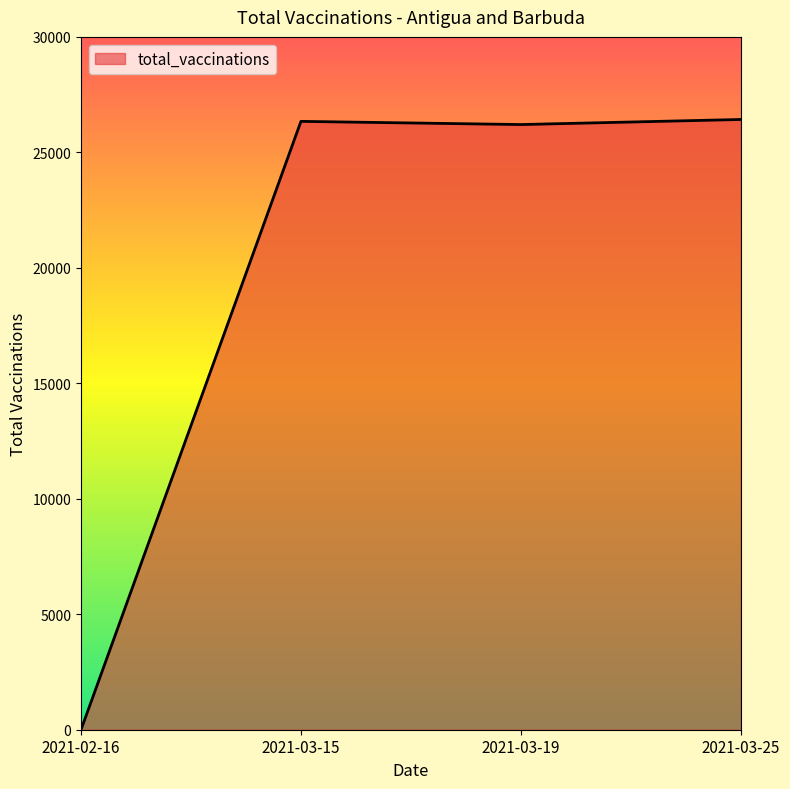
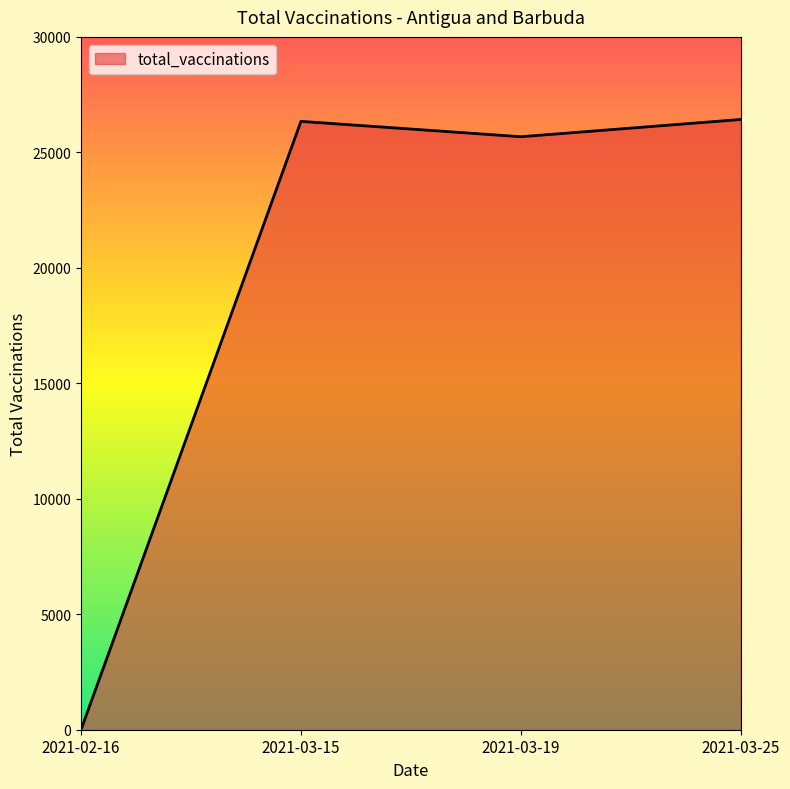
2021-03-19: 26200 -> 25700
